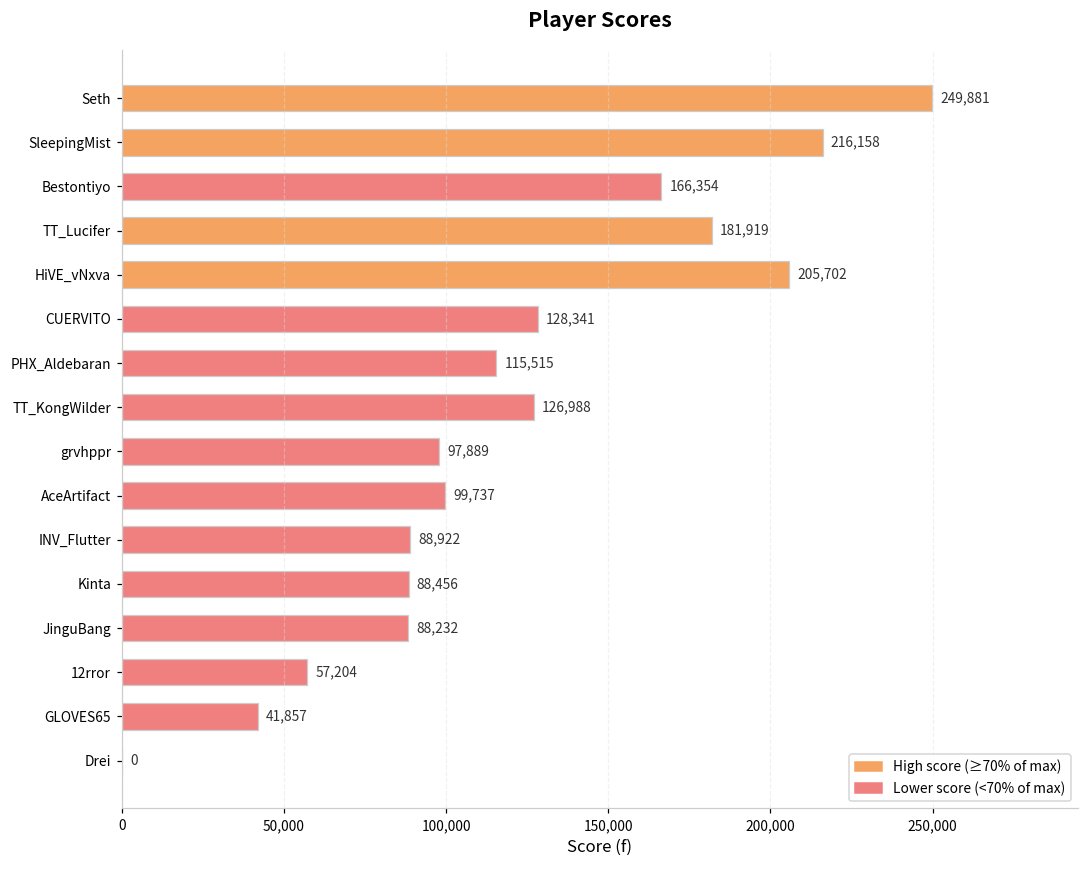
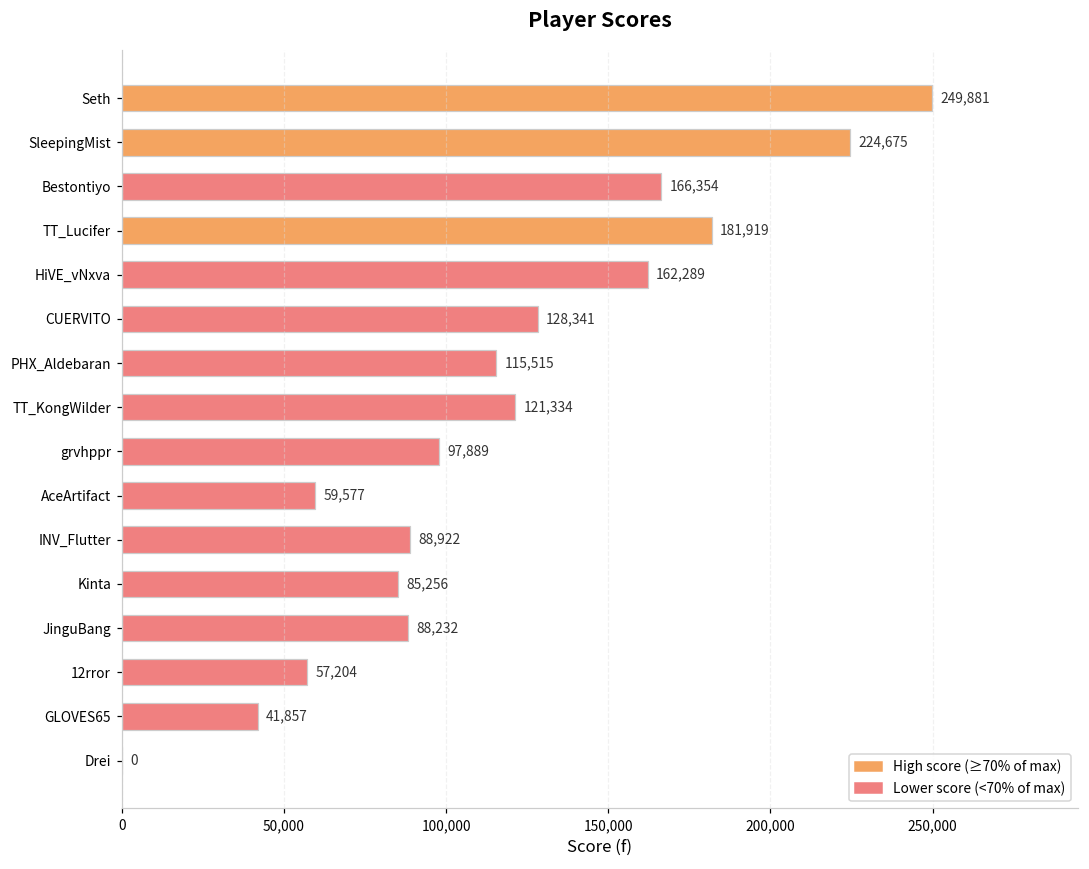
SleepingMist: 216,158 -> 224,675
HiVE_vNxva: 205,702 -> 162,289
TT_KongWilder: 126,988 -> 121,334
AceArtifact: 99,737 -> 59,577
Kinta: 88,456 -> 85,256
